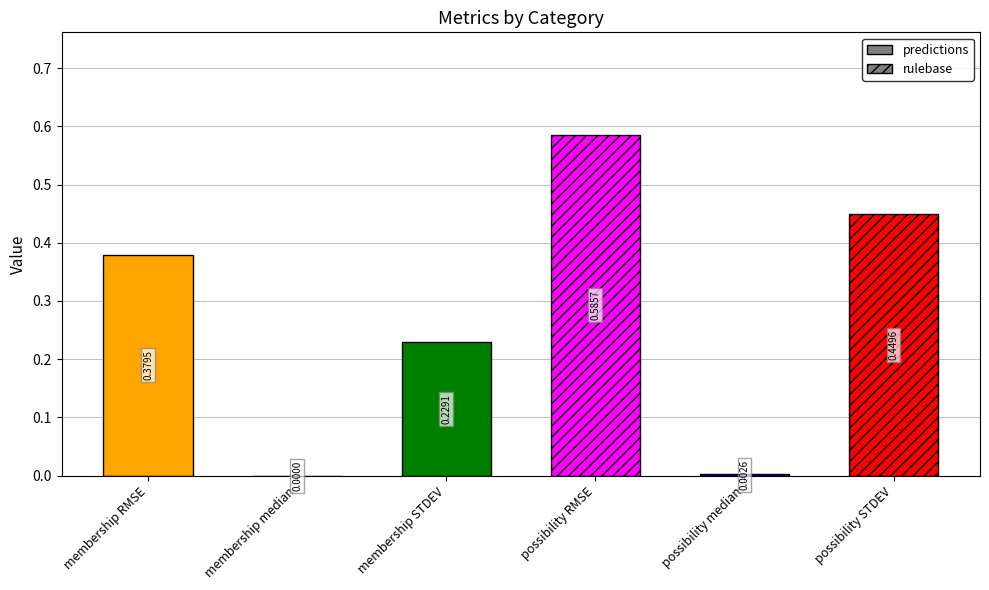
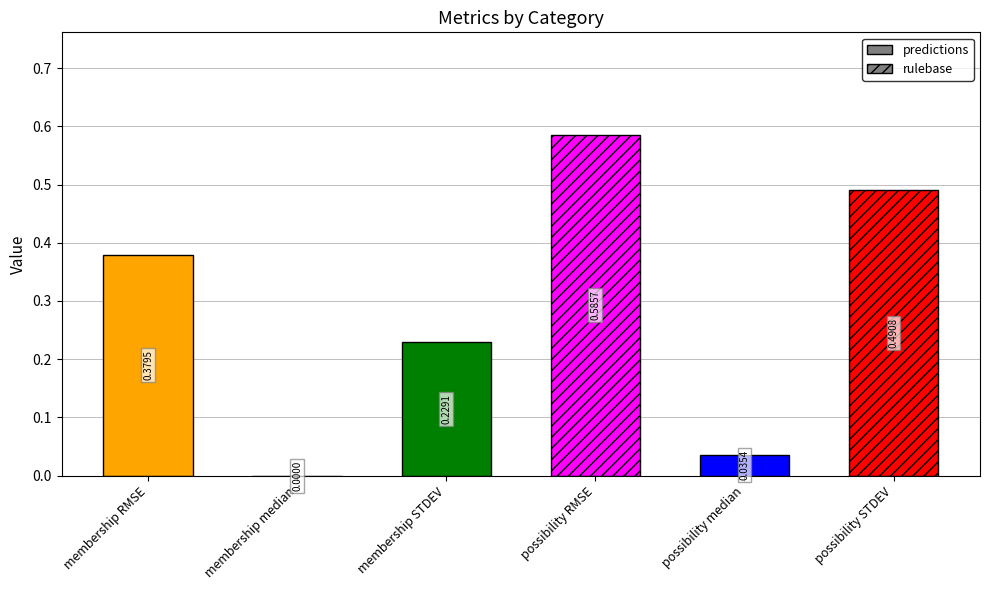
possibility median: 0.0026 -> 0.0354
possibility STDEV: 0.4496 -> 0.4908
